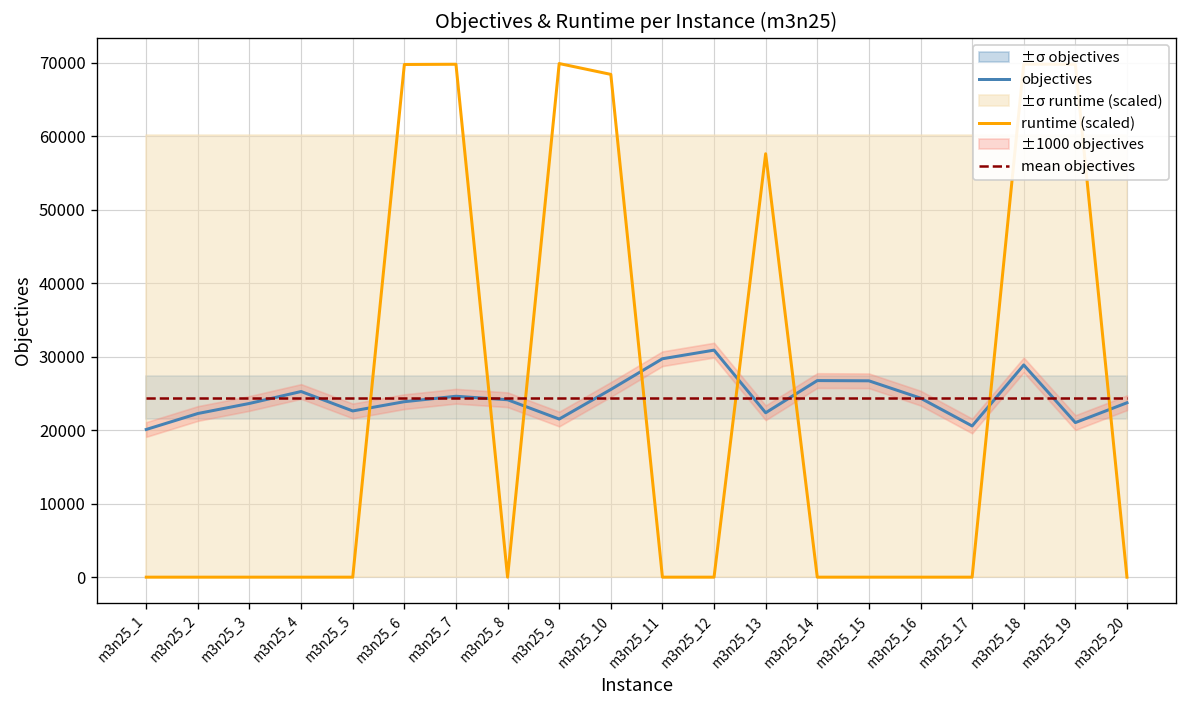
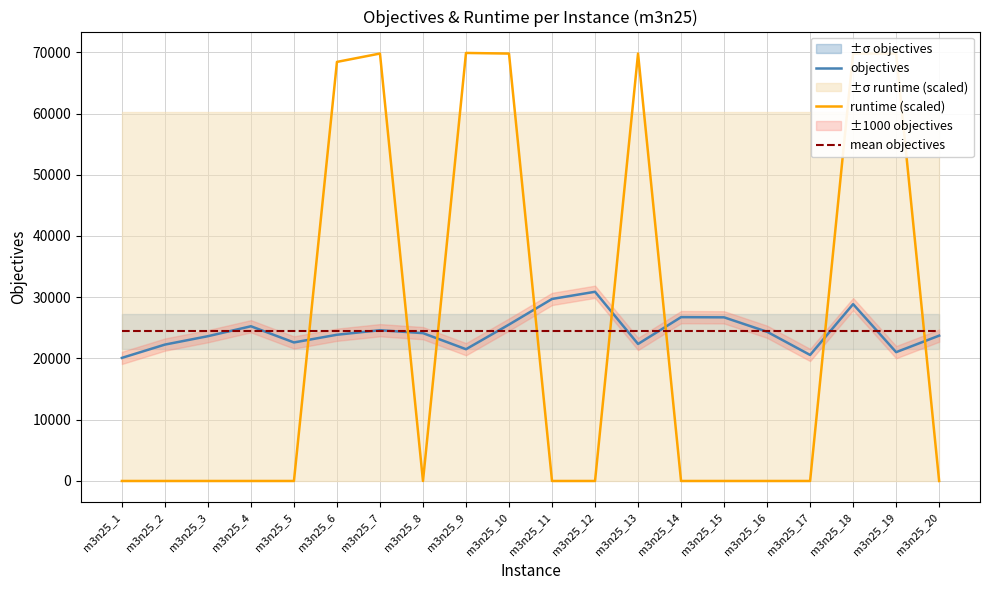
runtime (scaled), m3n25_6: 70000 -> 68000
runtime (scaled), m3n25_10: 68000 -> 70000
runtime (scaled), m3n25_13: 58000 -> 70000
